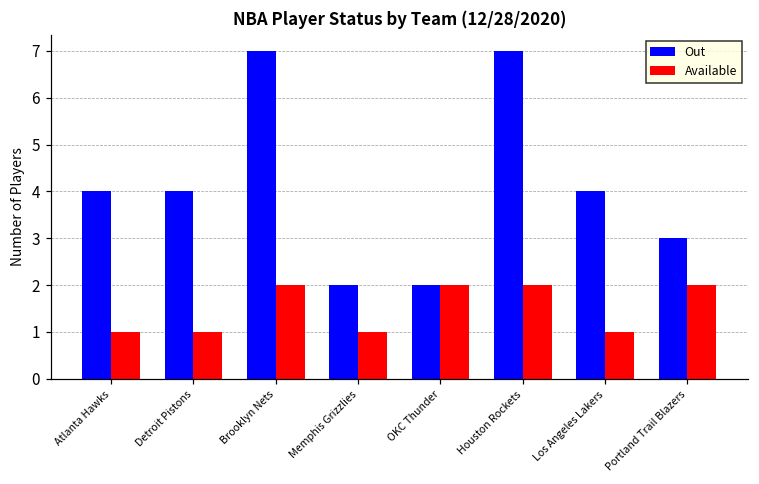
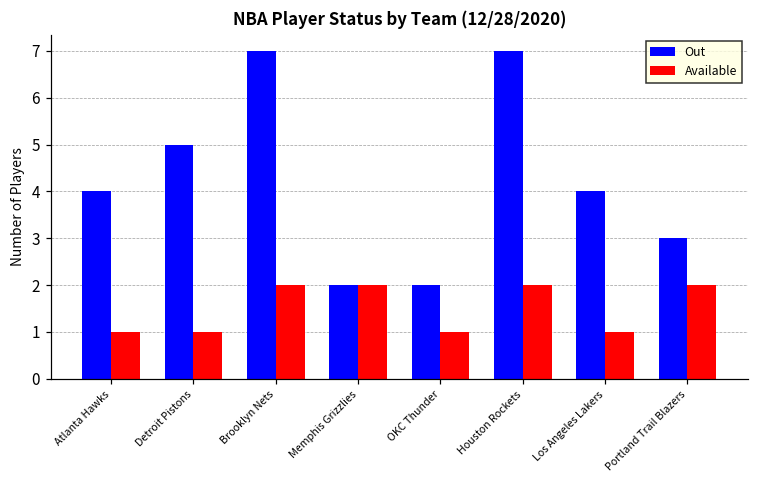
Out, Detroit Pistons: 4 -> 5
Available, Memphis Grizzlies: 1 -> 2
Available, OKC Thunder: 2 -> 1
